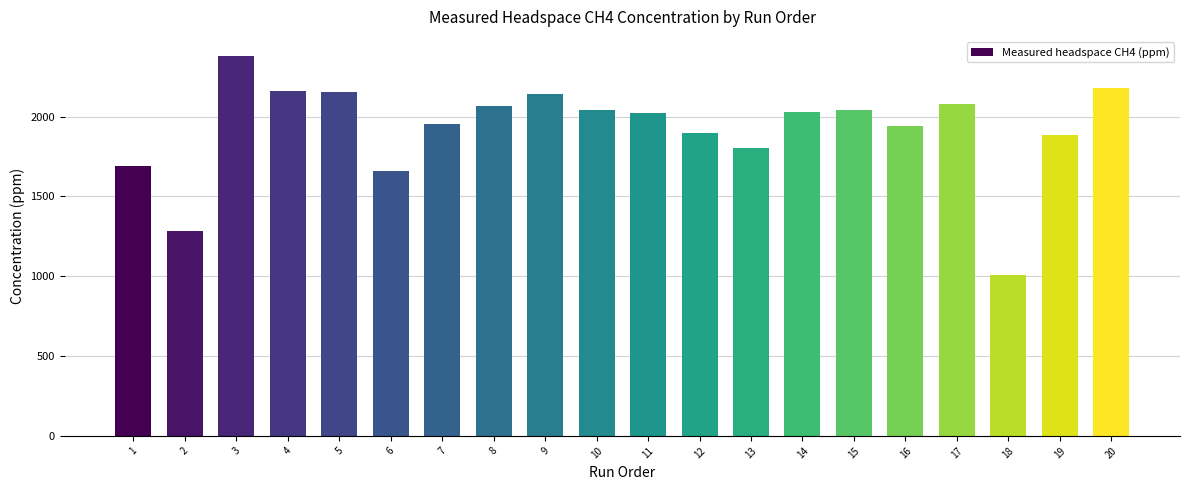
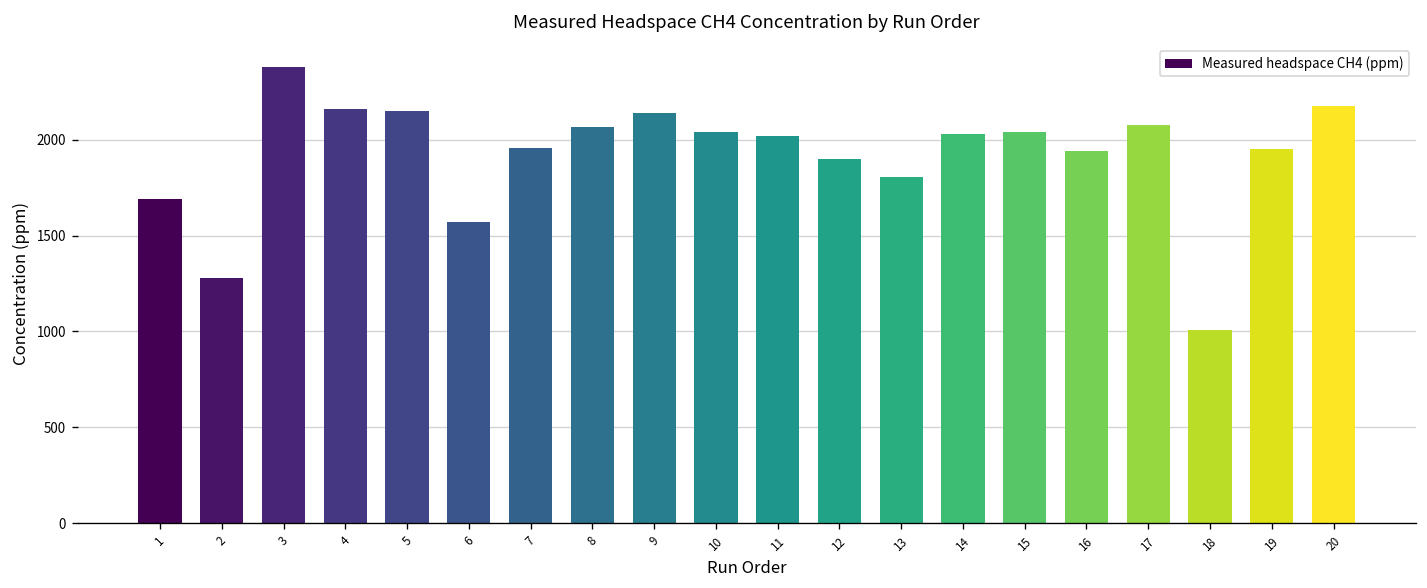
6: 1660 -> 1570
19: 1880 -> 1950
